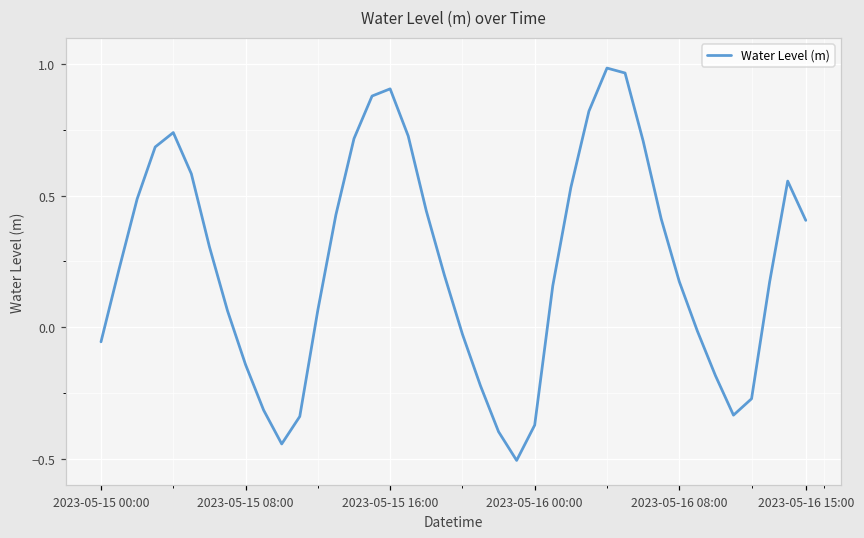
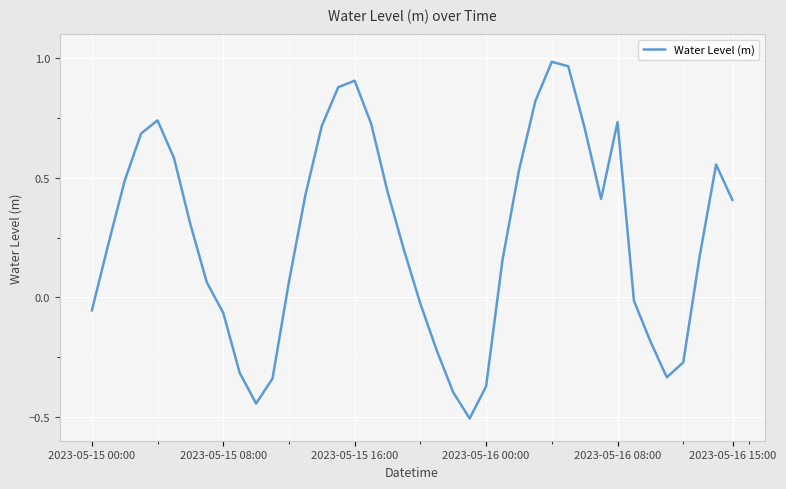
2023-05-15 08:00: -0.14 -> -0.06
2023-05-16 08:00: 0.17 -> 0.73
